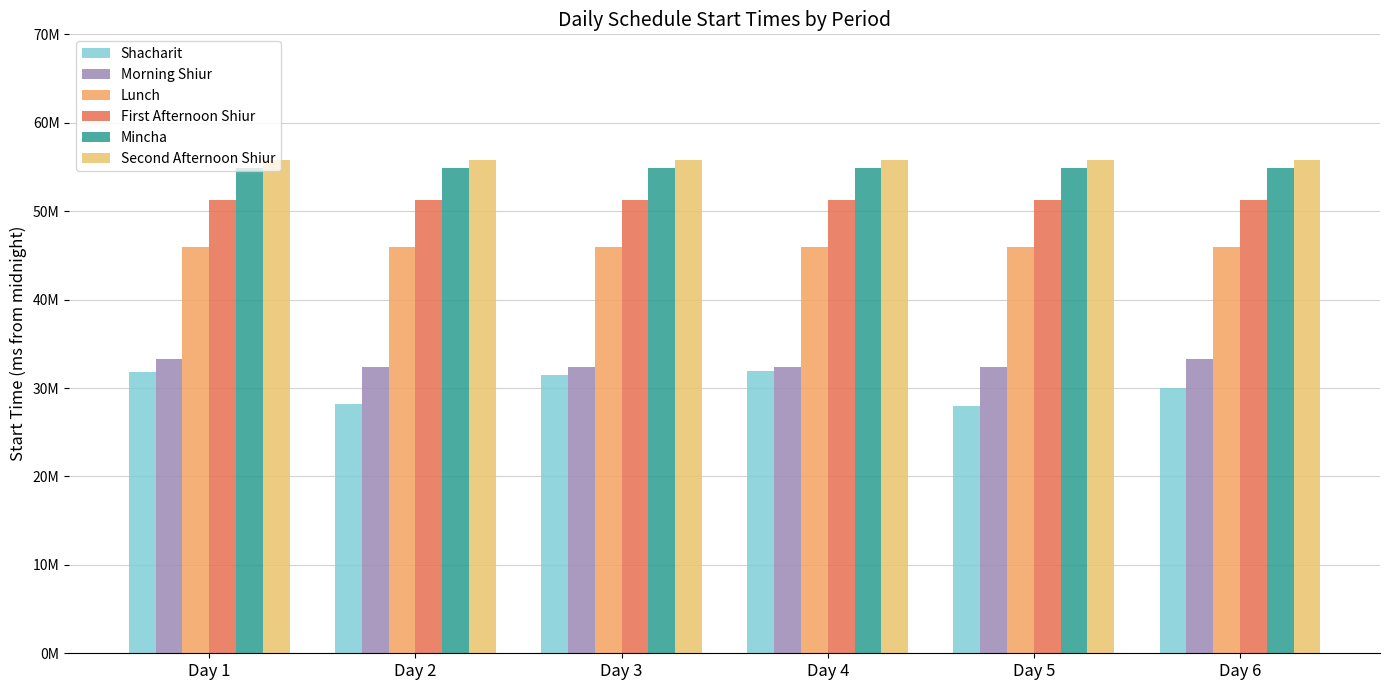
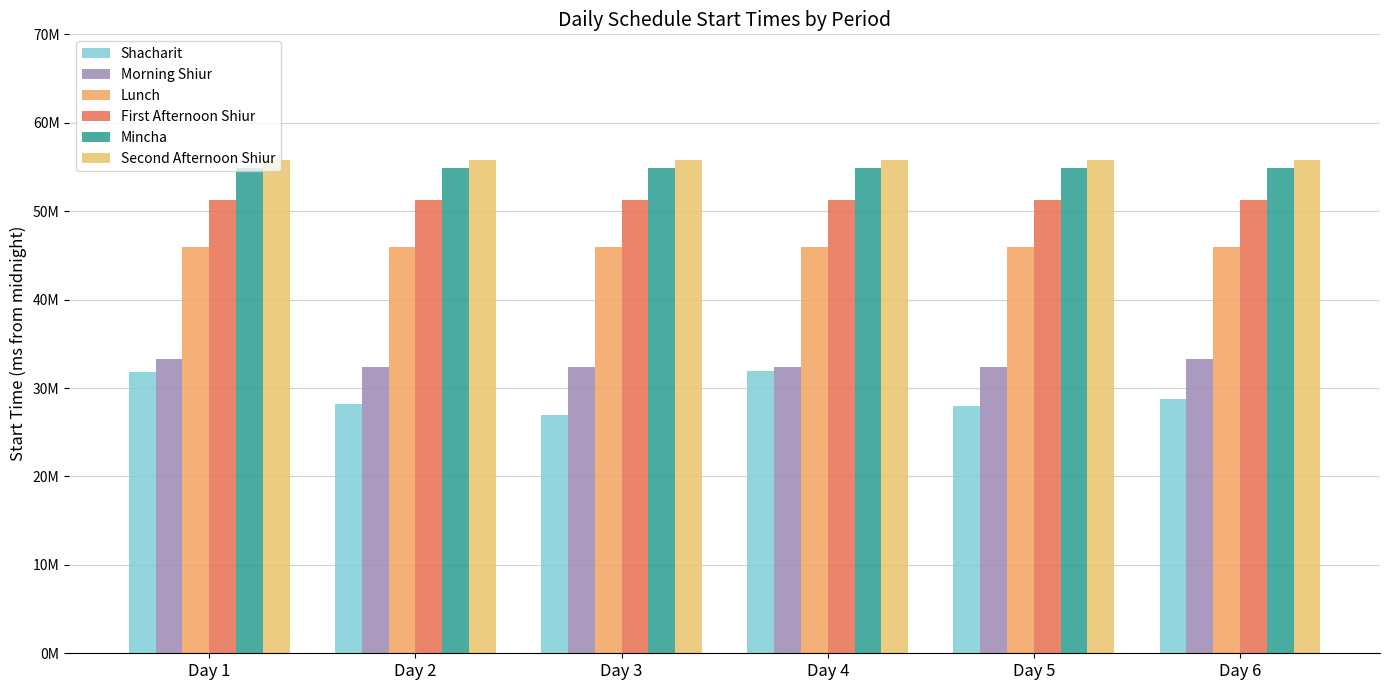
Shacharit, Day 3: 31000000 -> 27000000
Shacharit, Day 6: 30000000 -> 29000000
